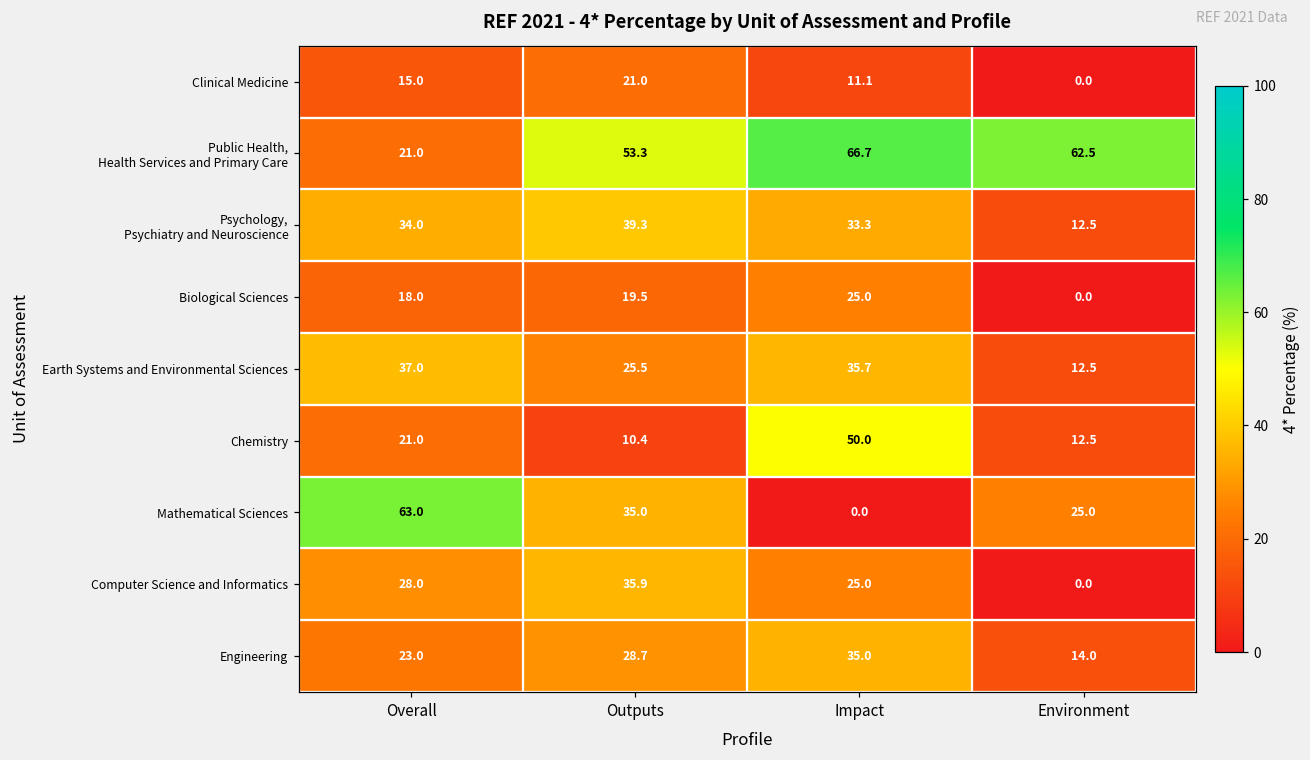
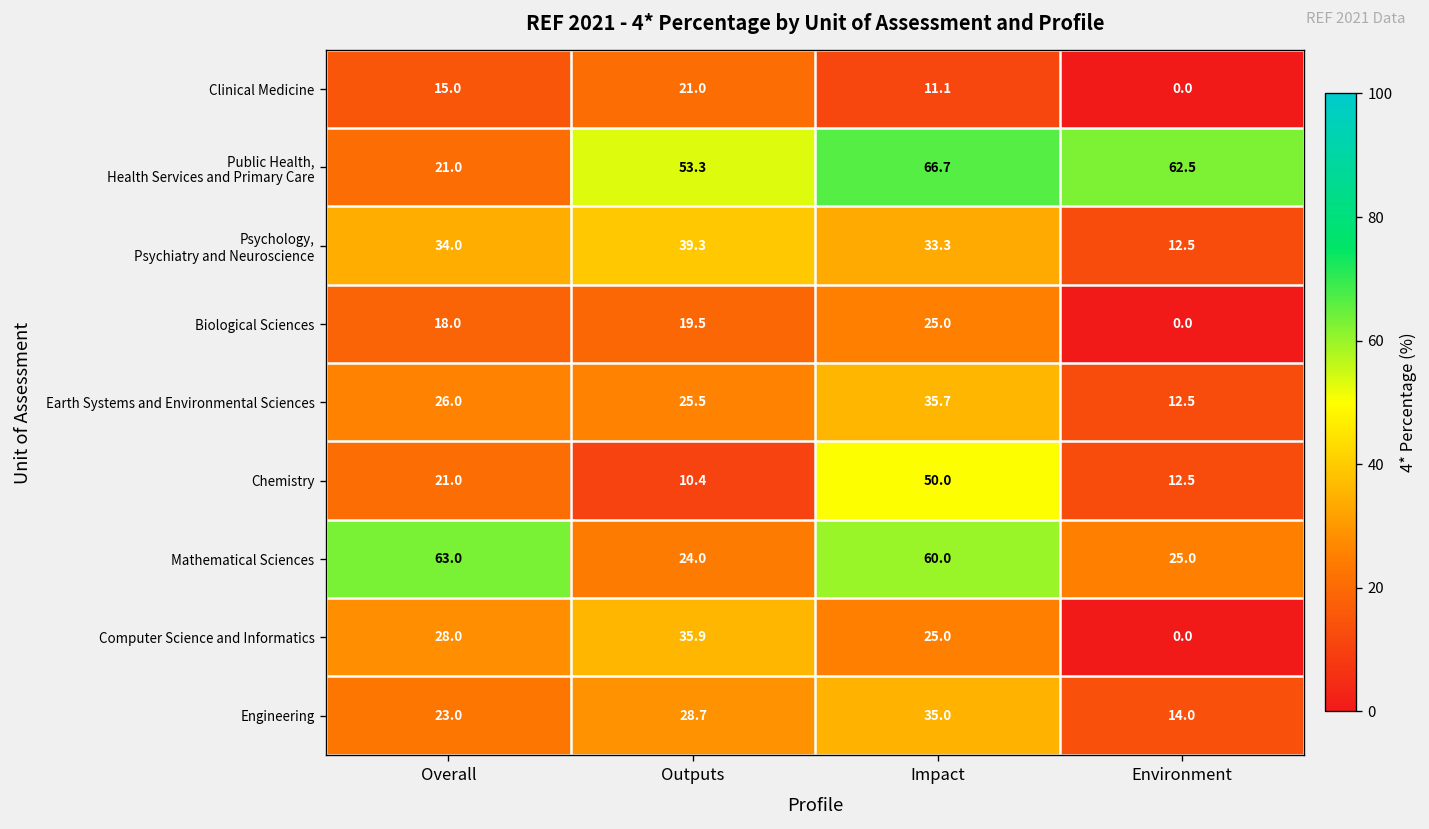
Earth Systems and Environmental Sciences, Overall: 37.0 -> 26.0
Mathematical Sciences, Outputs: 35.0 -> 24.0
Mathematical Sciences, Impact: 0.0 -> 60.0
